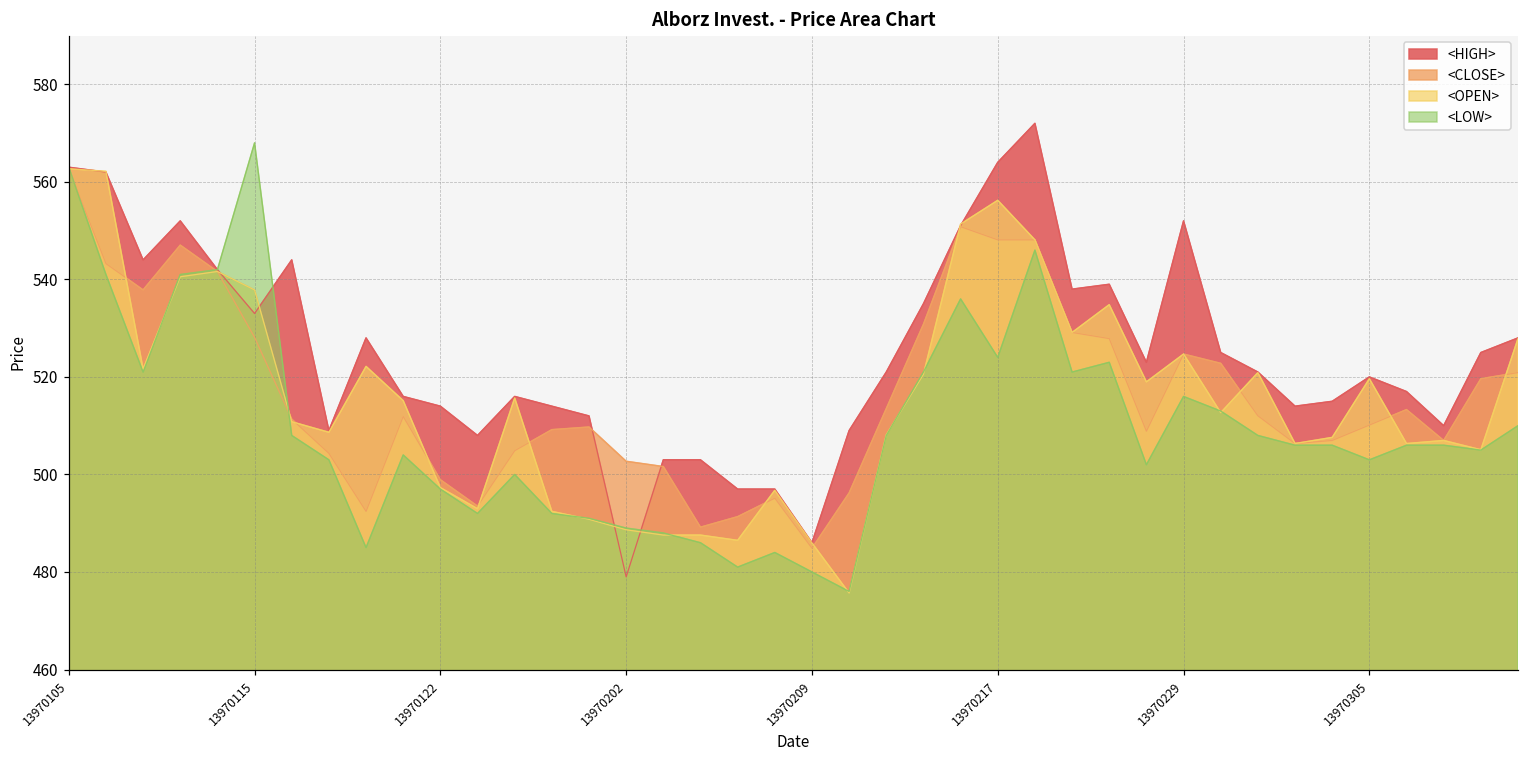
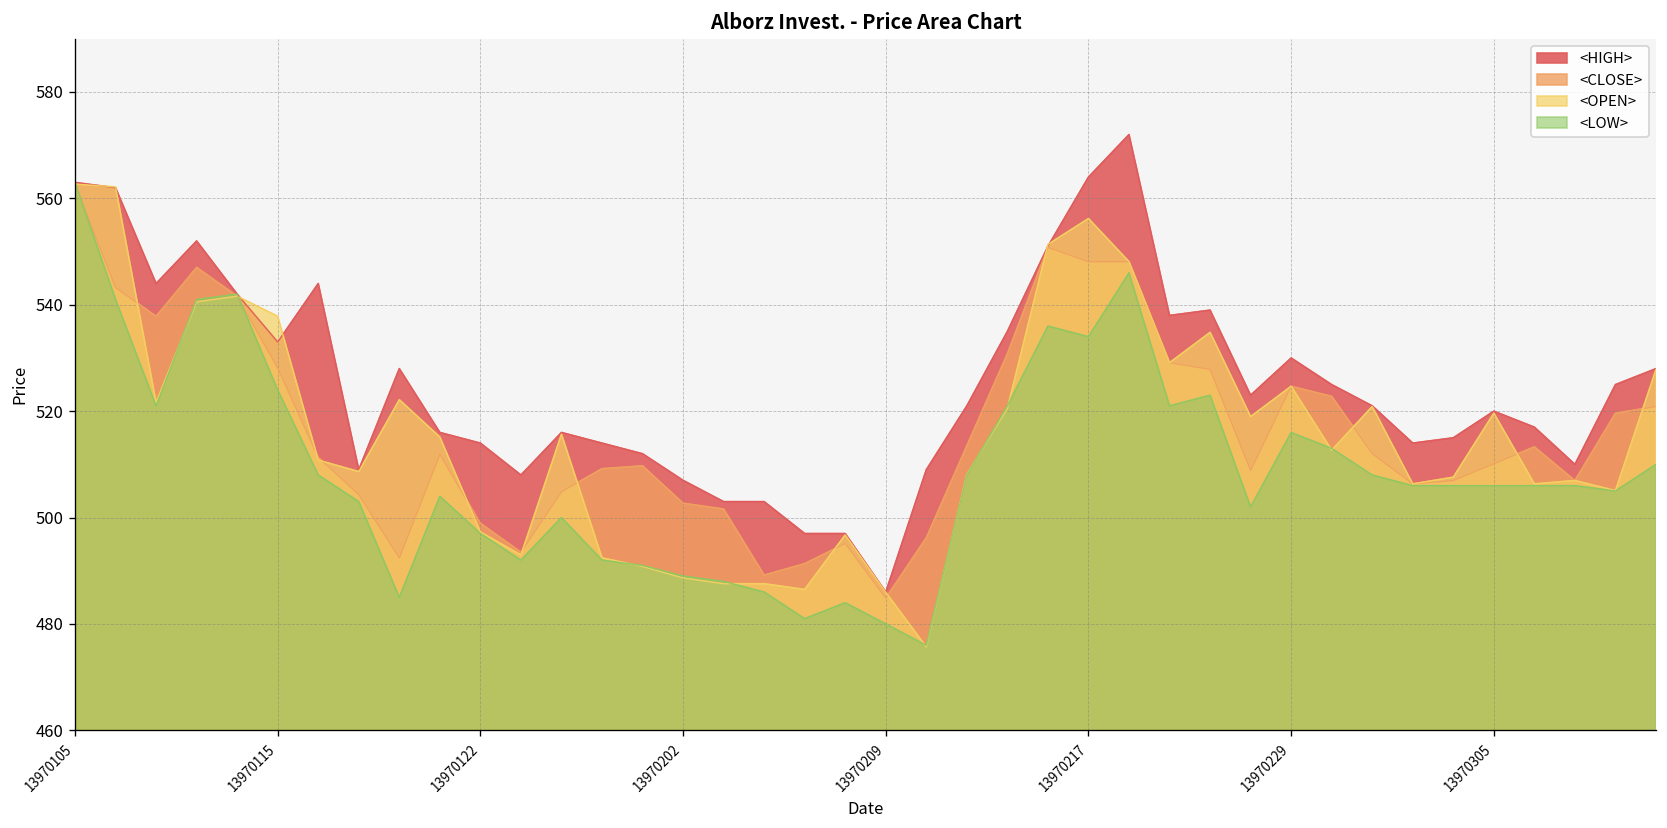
<LOW>, 13970115: 568 -> 524
<HIGH>, 13970202: 479 -> 507
<LOW>, 13970217: 524 -> 534
<HIGH>, 13970229: 552 -> 530
<LOW>, 13970305: 503 -> 506
